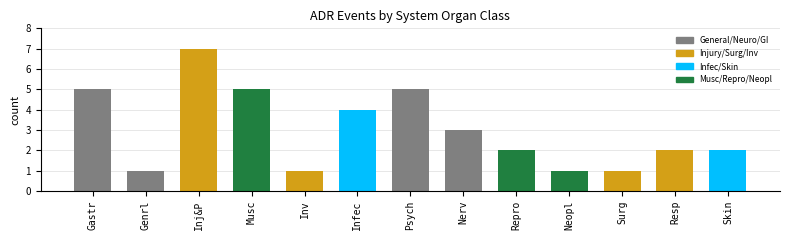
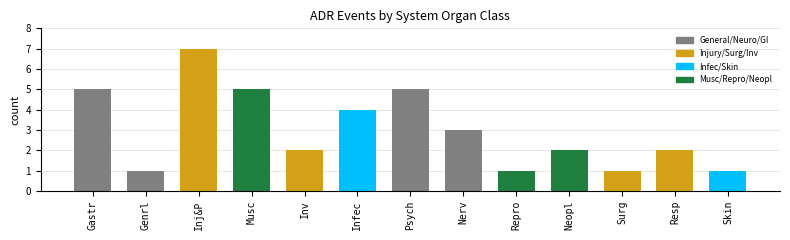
Inv: 1 -> 2
Repro: 2 -> 1
Neopl: 1 -> 2
Skin: 2 -> 1
